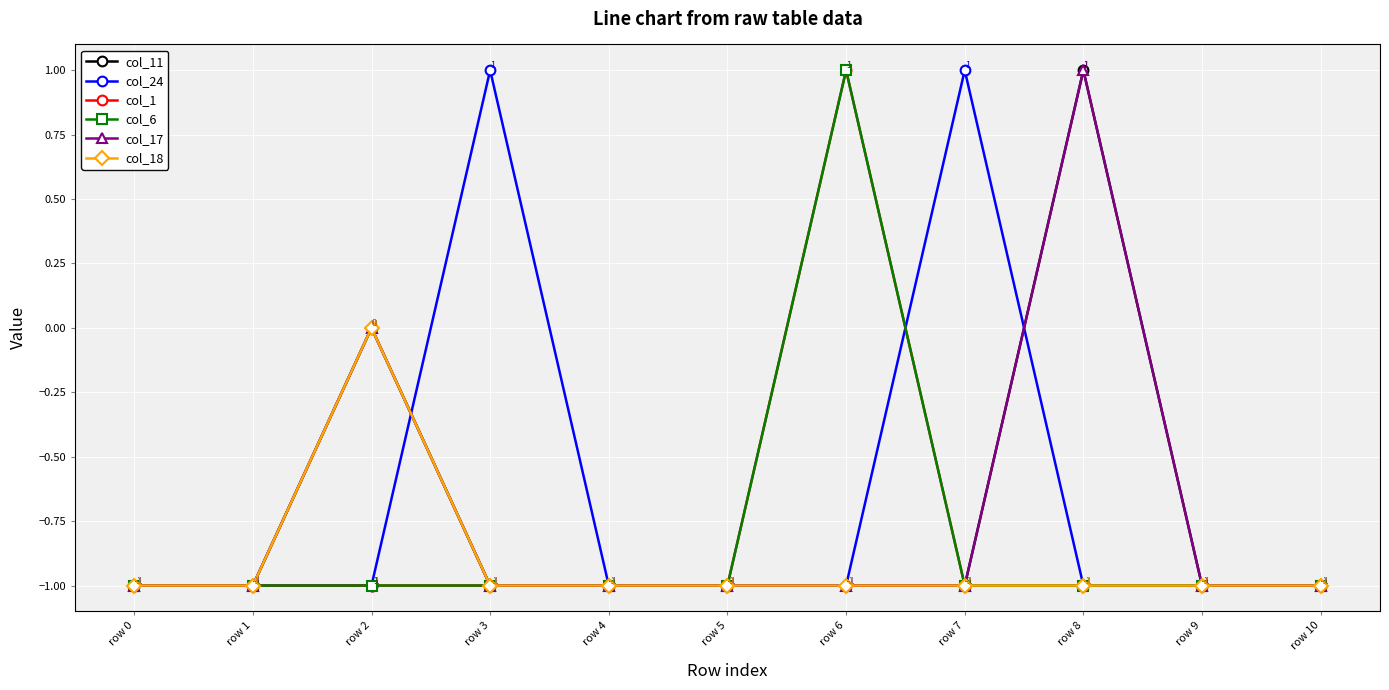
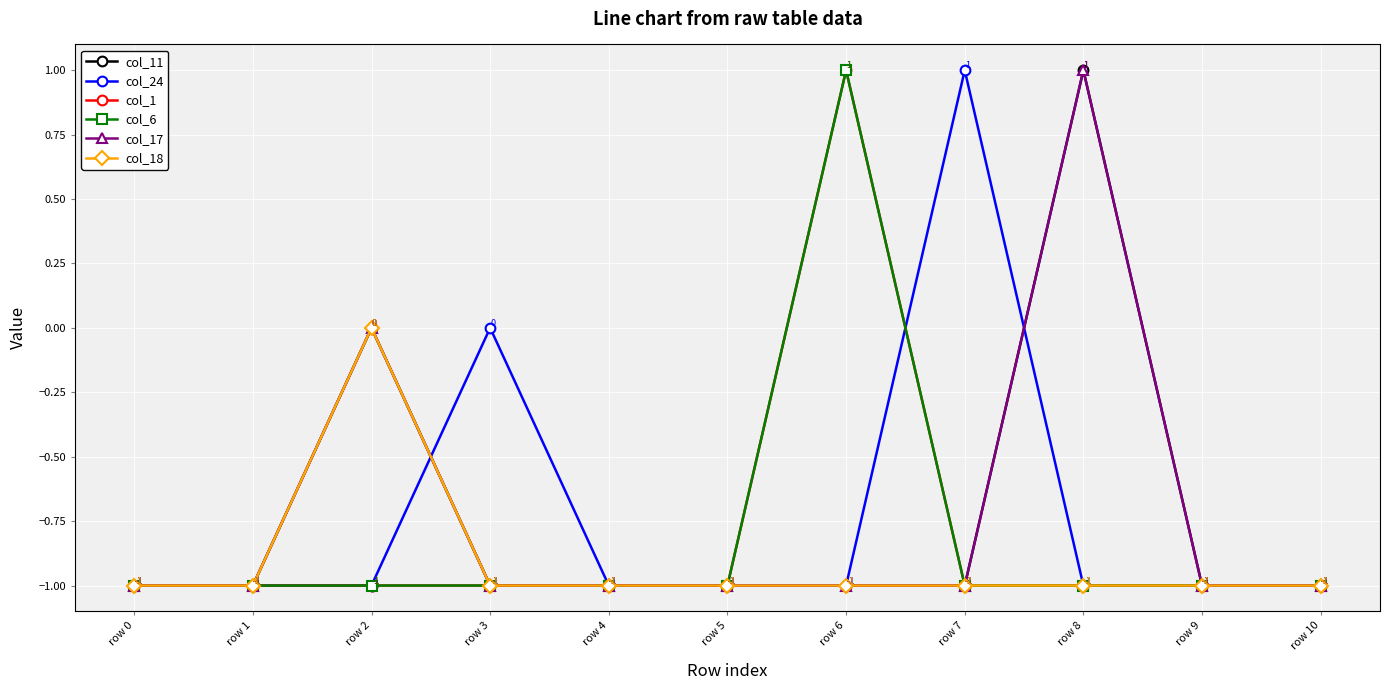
col_24, row 3: 1 -> 0
